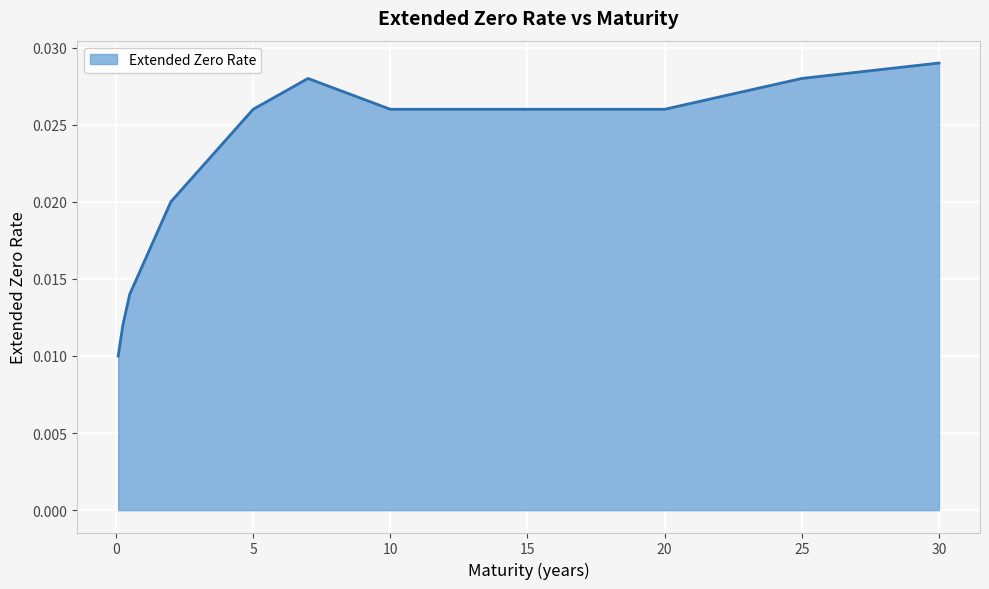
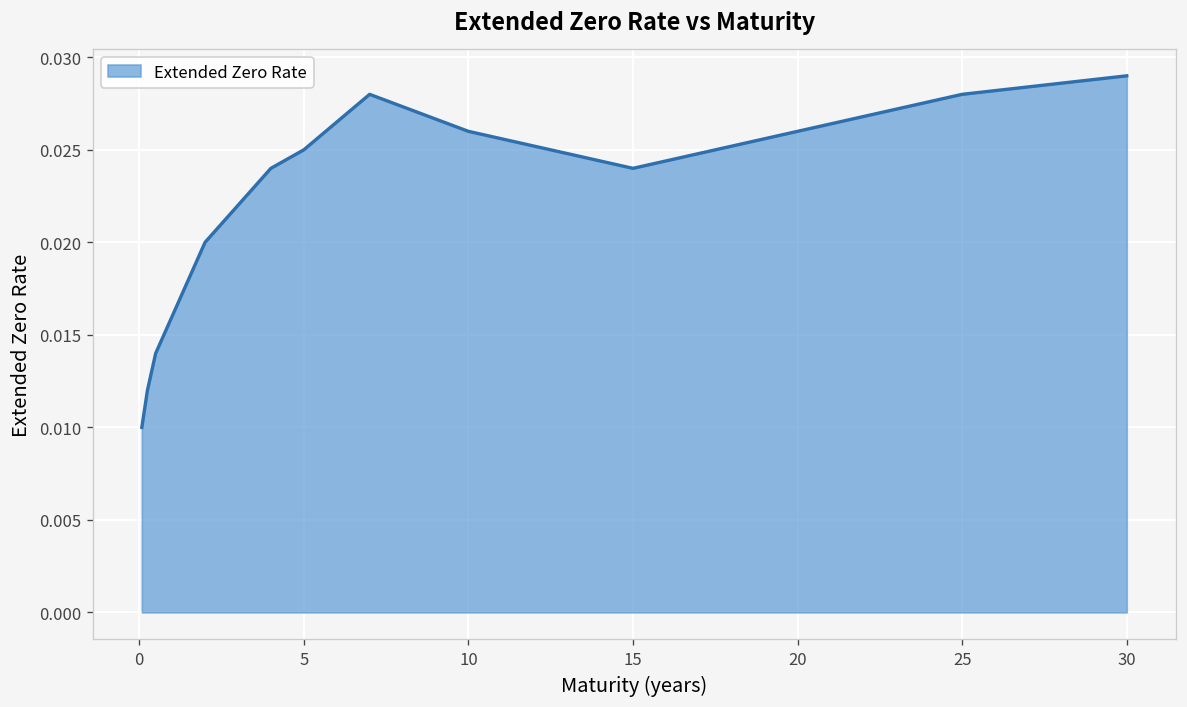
5: 0.026 -> 0.025
15: 0.026 -> 0.024
